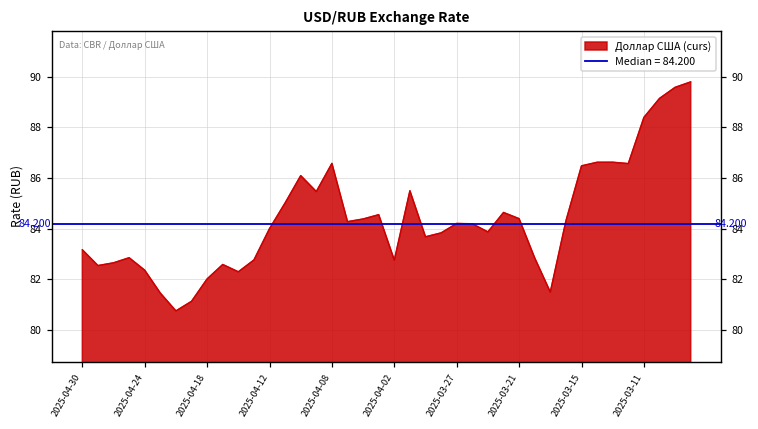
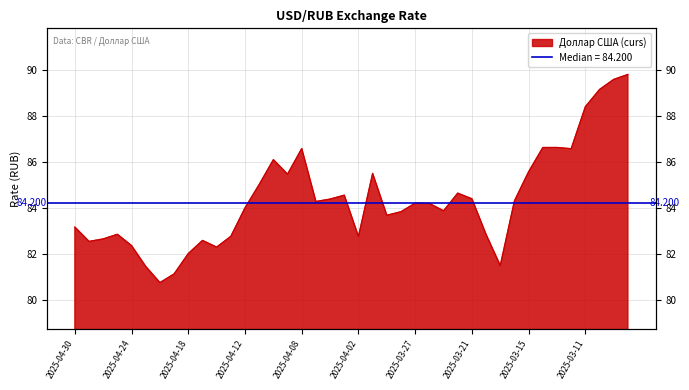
2025-03-15: 86.5 -> 85.6
